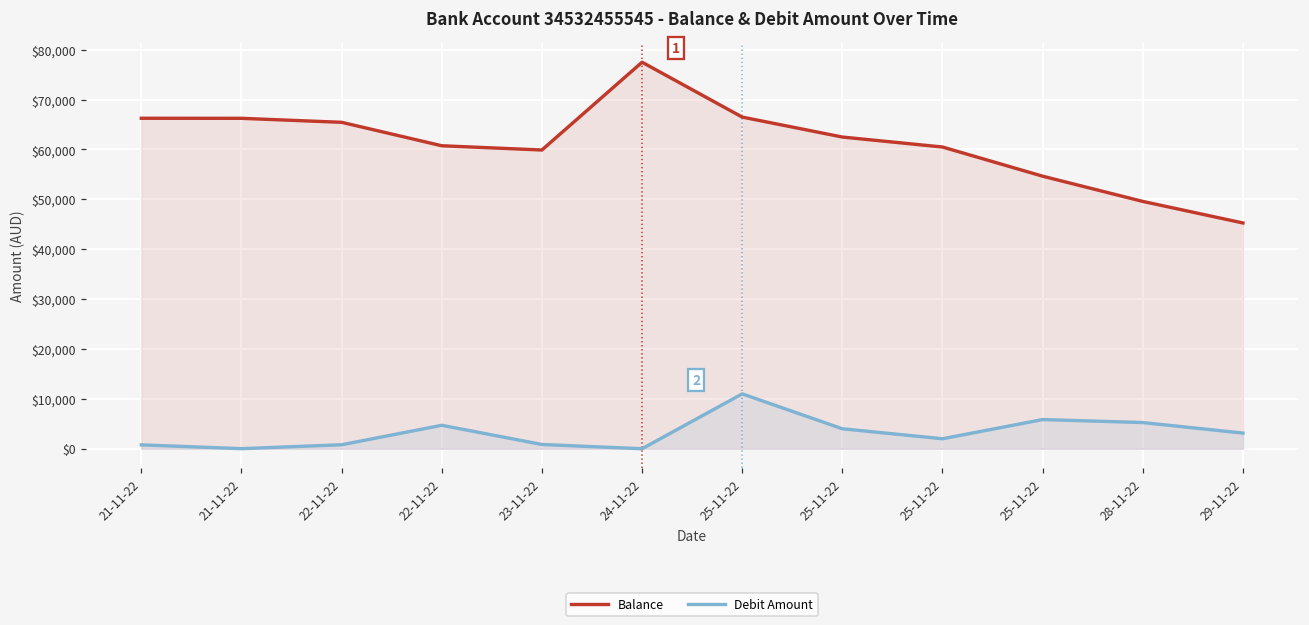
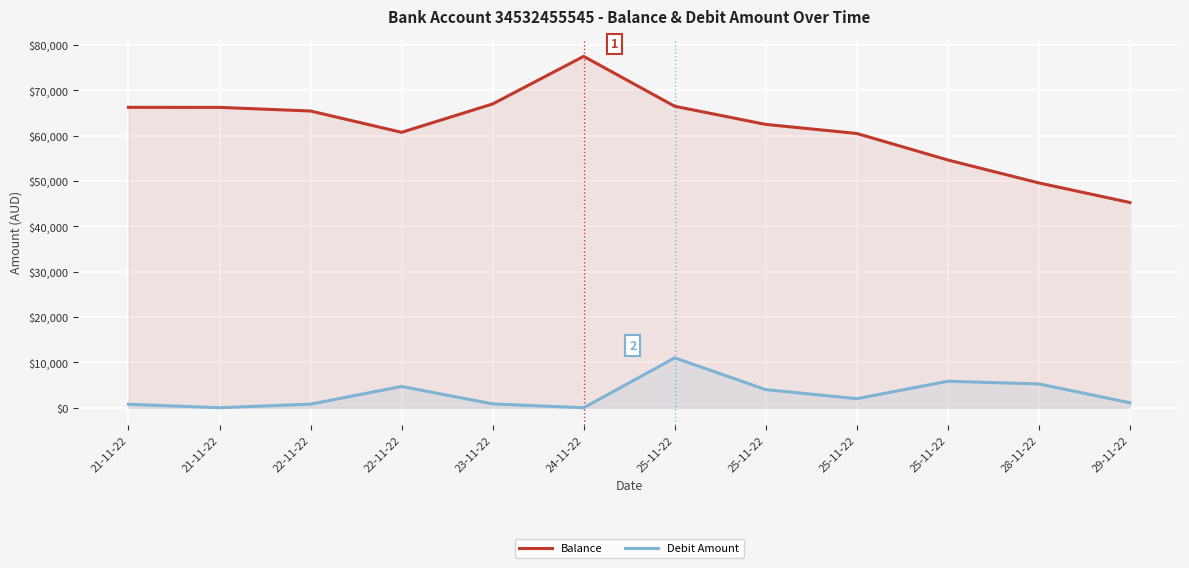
Balance, 23-11-22: $60,000 -> $67,000
Debit Amount, 29-11-22: $3,000 -> $1,000
